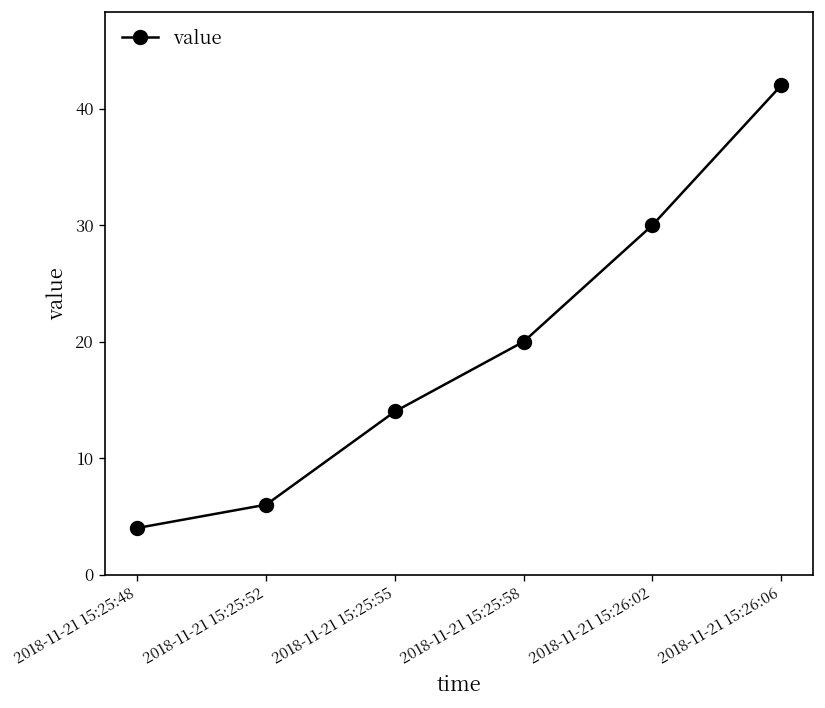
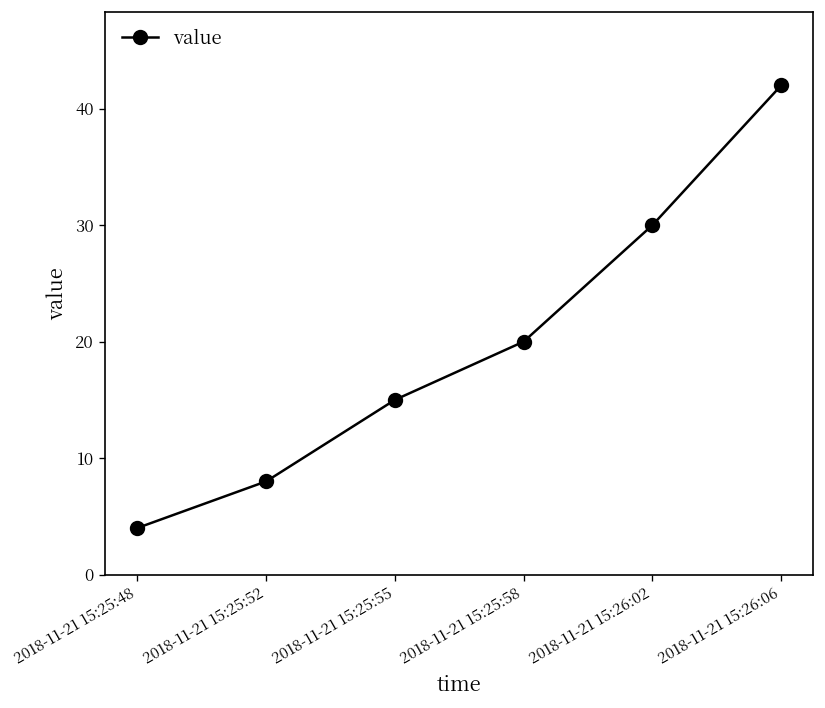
2018-11-21 15:25:52: 6 -> 8
2018-11-21 15:25:55: 14 -> 15
